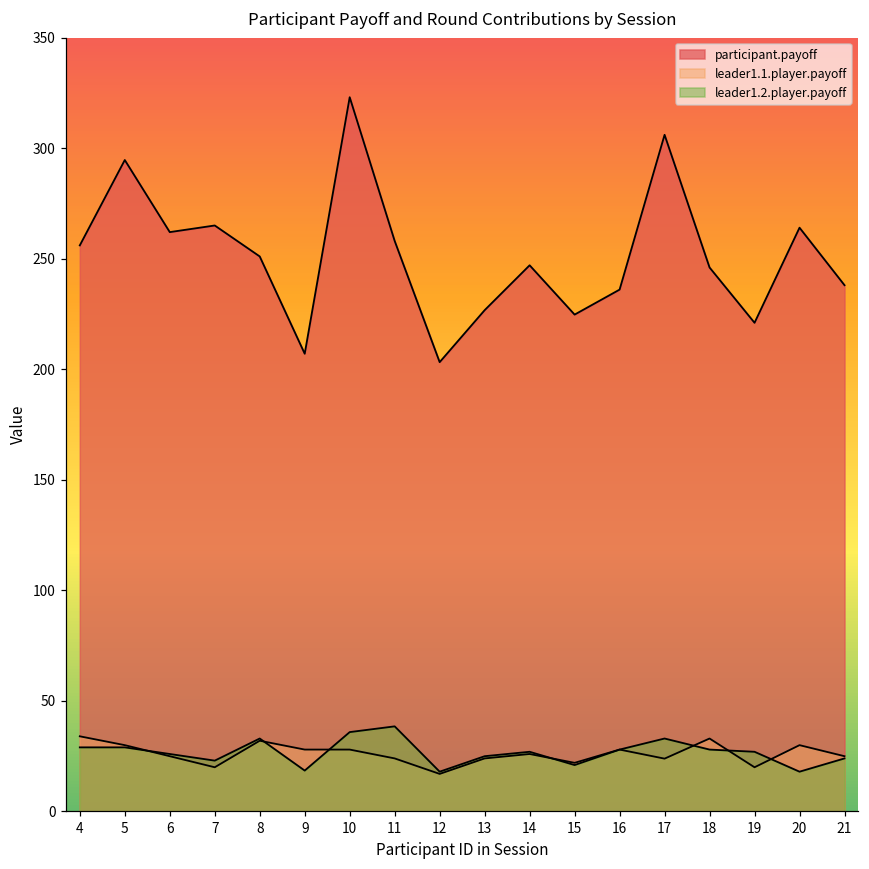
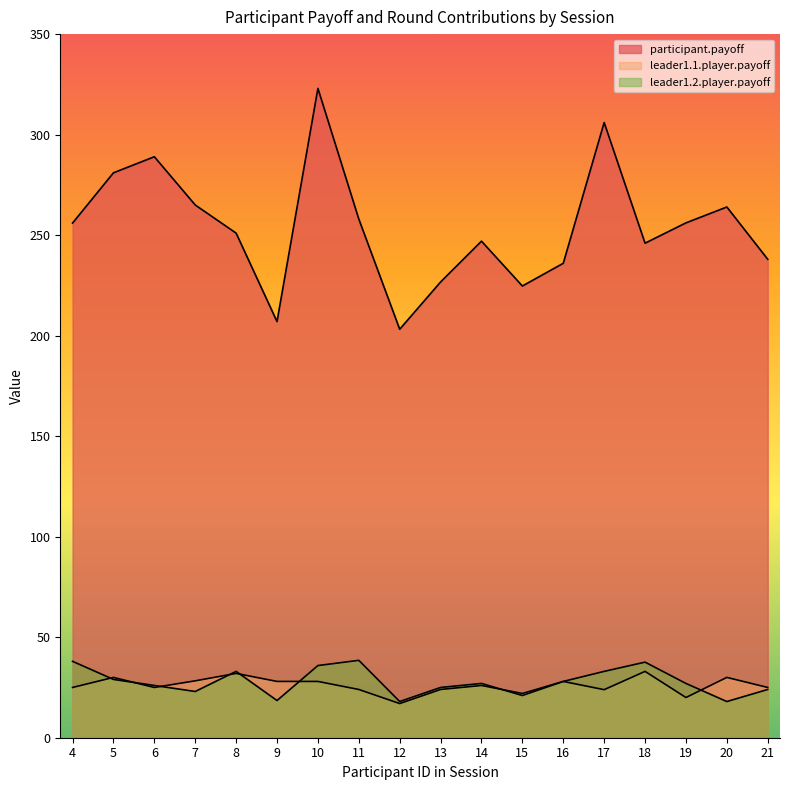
leader1.1.player.payoff, 4: 34 -> 25
leader1.2.player.payoff, 4: 29 -> 38
participant.payoff, 5: 295 -> 281
participant.payoff, 6: 262 -> 289
leader1.1.player.payoff, 7: 20 -> 28
leader1.2.player.payoff, 18: 28 -> 38
participant.payoff, 19: 221 -> 256
